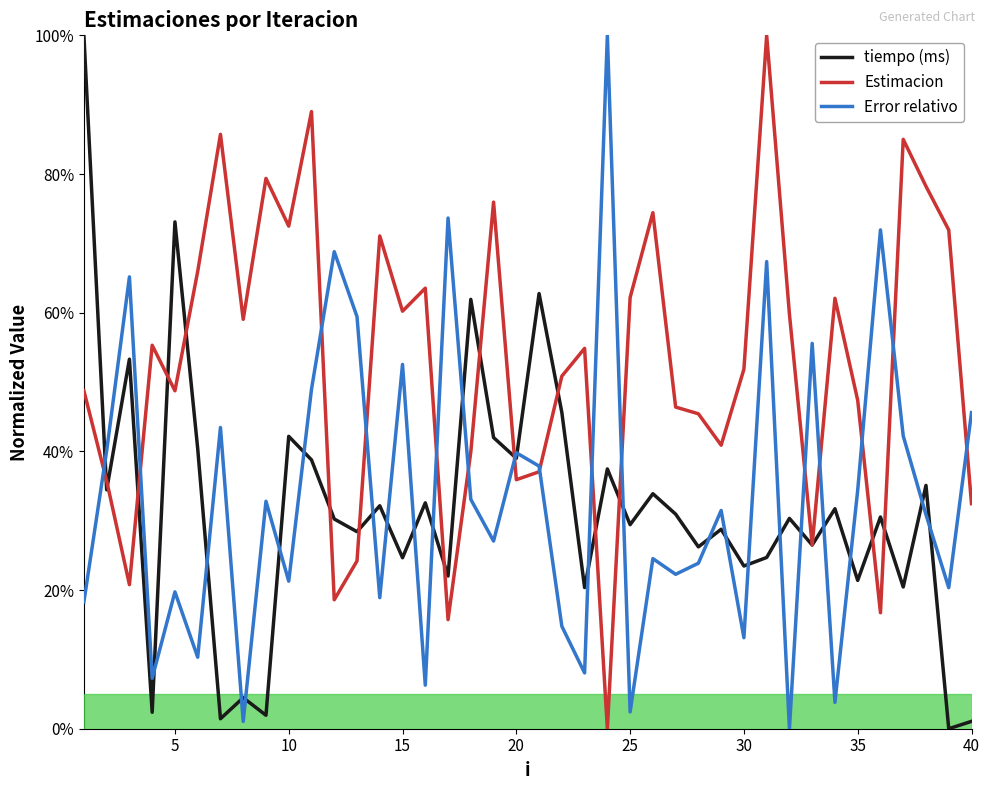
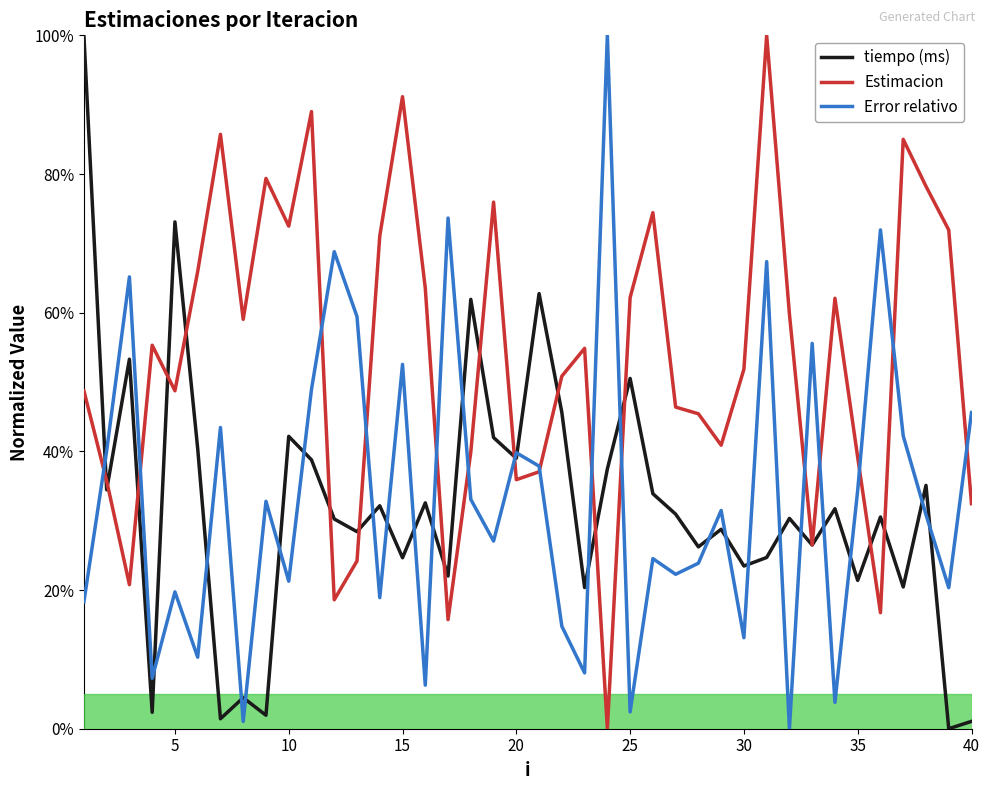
Estimacion, 15: 60% -> 91%
tiempo (ms), 25: 29% -> 51%
Estimacion, 35: 47% -> 39%
